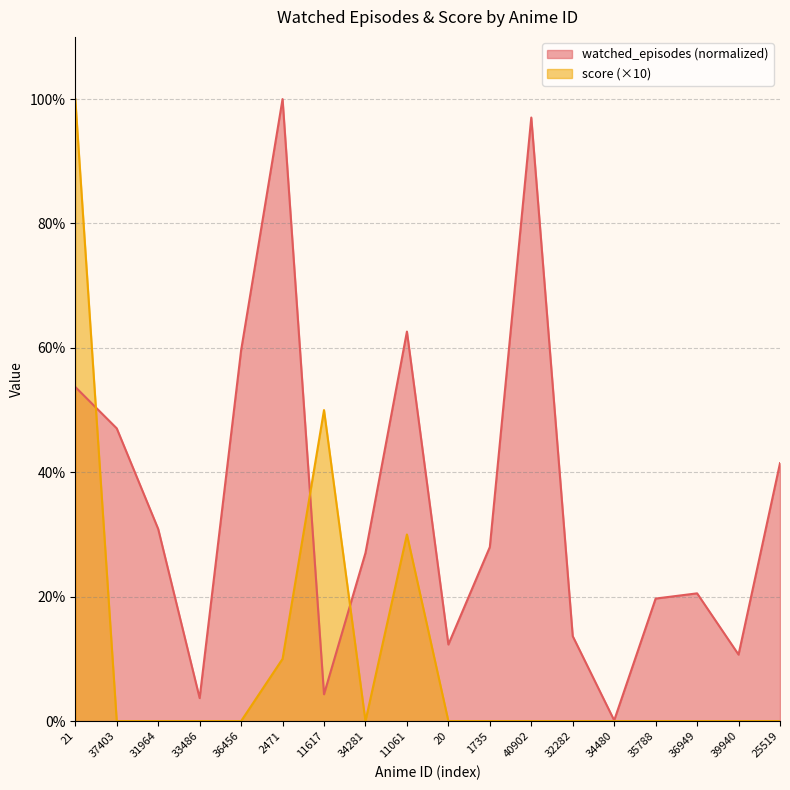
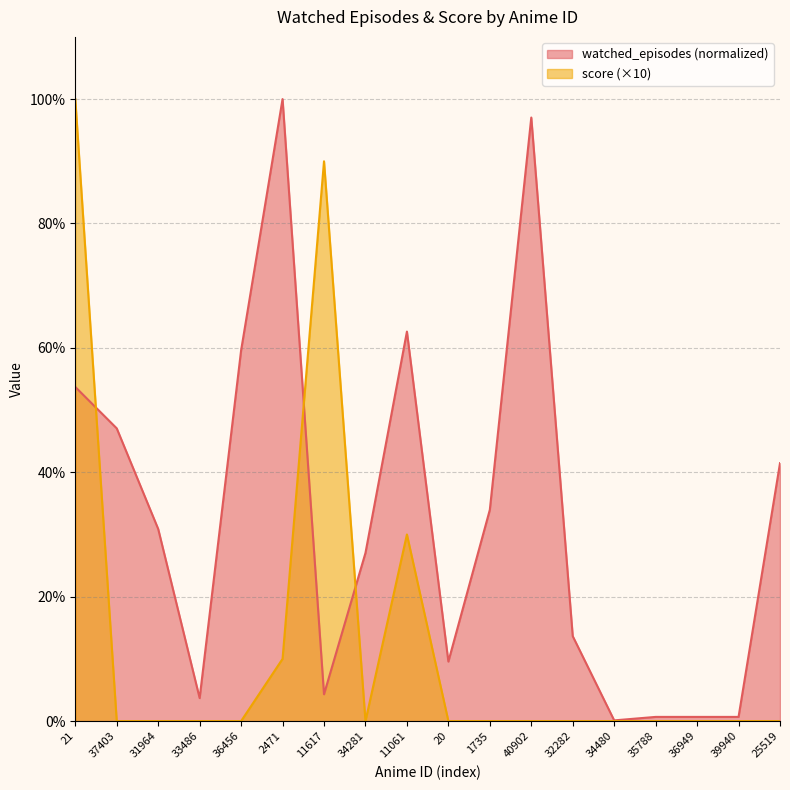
score (×10), 11617: 50% -> 90%
watched_episodes (normalized), 20: 12% -> 10%
watched_episodes (normalized), 1735: 28% -> 34%
watched_episodes (normalized), 35788: 20% -> 1%
watched_episodes (normalized), 36949: 21% -> 1%
watched_episodes (normalized), 39940: 11% -> 1%
